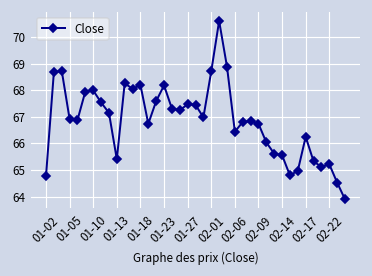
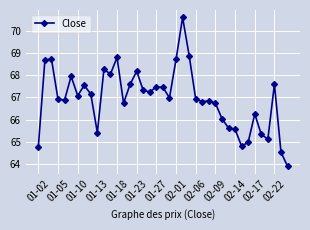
01-10: 68.0 -> 67.1
01-18: 68.2 -> 68.8
02-06: 66.4 -> 66.9
02-22: 65.2 -> 67.6
